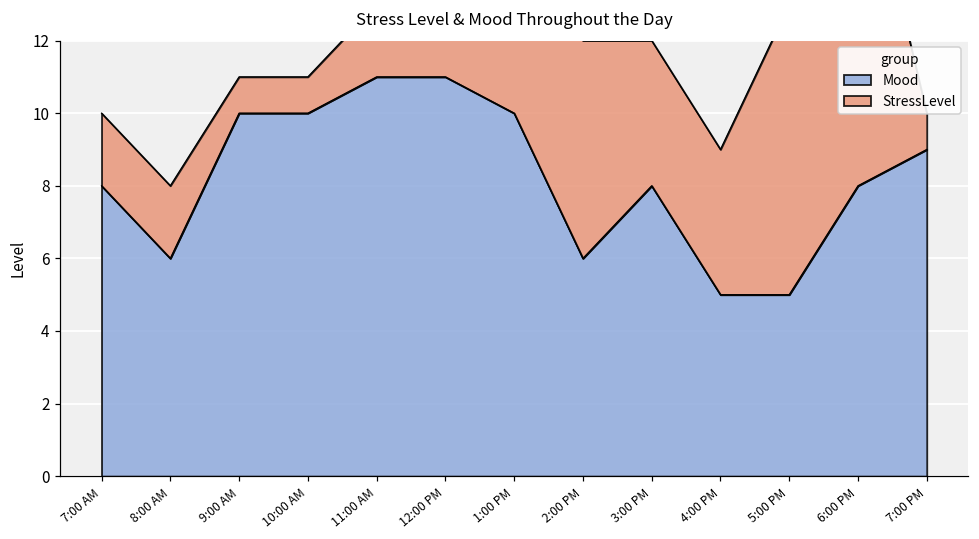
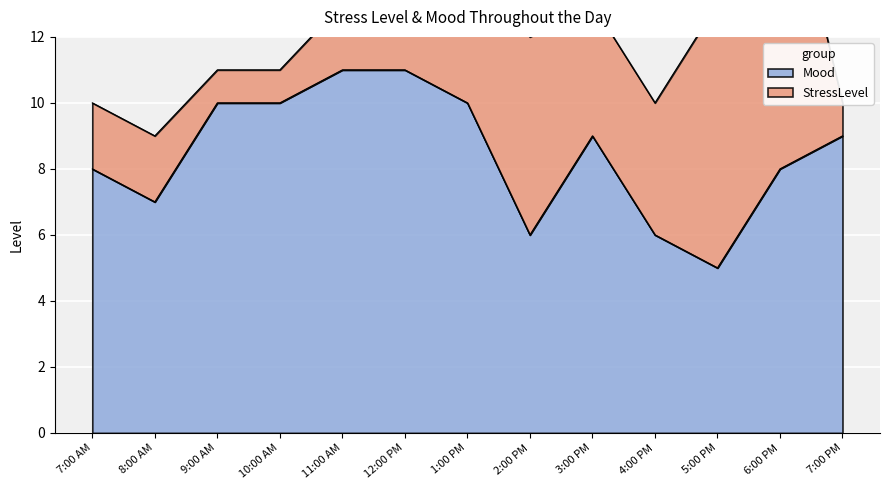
Mood, 8:00 AM: 6 -> 7
Mood, 3:00 PM: 8 -> 9
Mood, 4:00 PM: 5 -> 6
